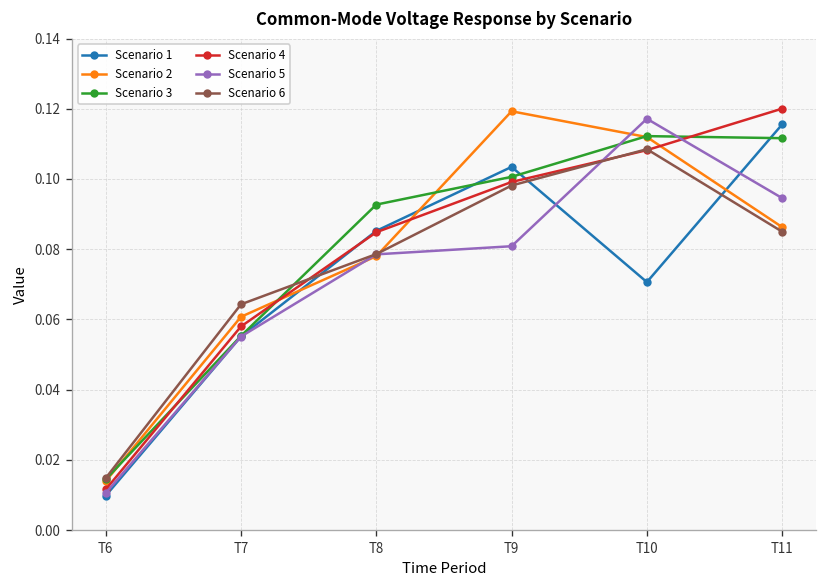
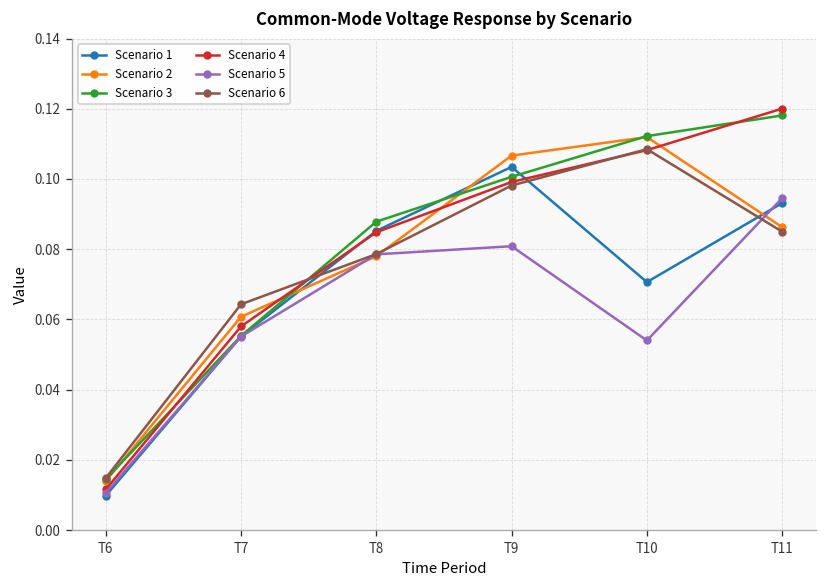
Scenario 3, T8: 0.093 -> 0.088
Scenario 2, T9: 0.119 -> 0.107
Scenario 5, T10: 0.117 -> 0.054
Scenario 1, T11: 0.116 -> 0.093
Scenario 3, T11: 0.112 -> 0.118
